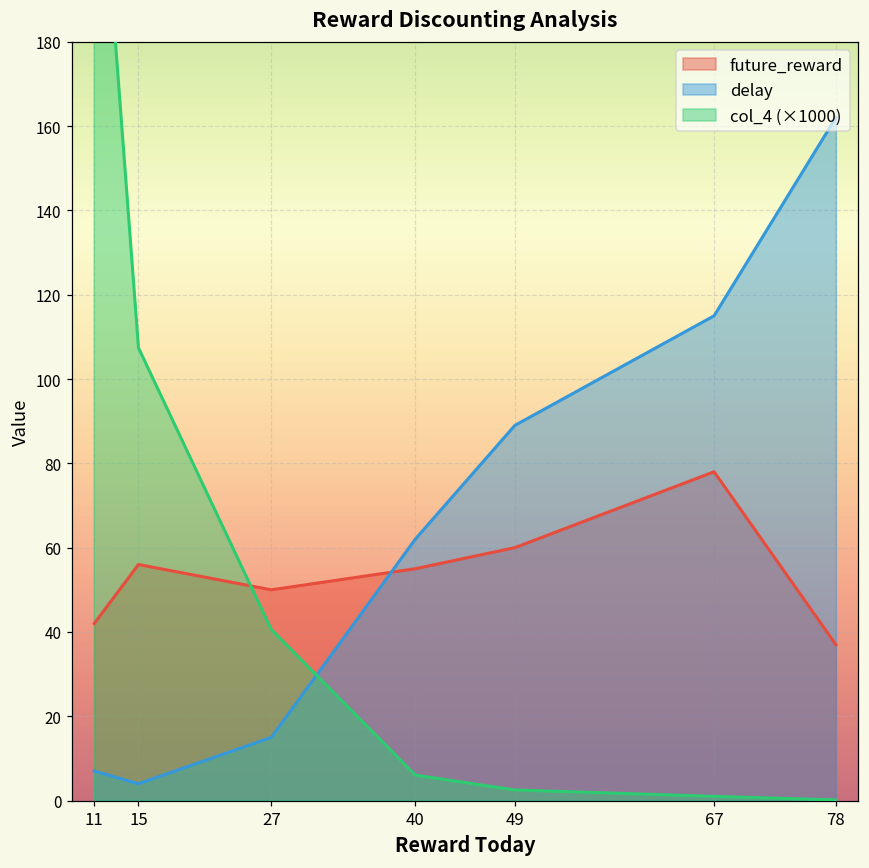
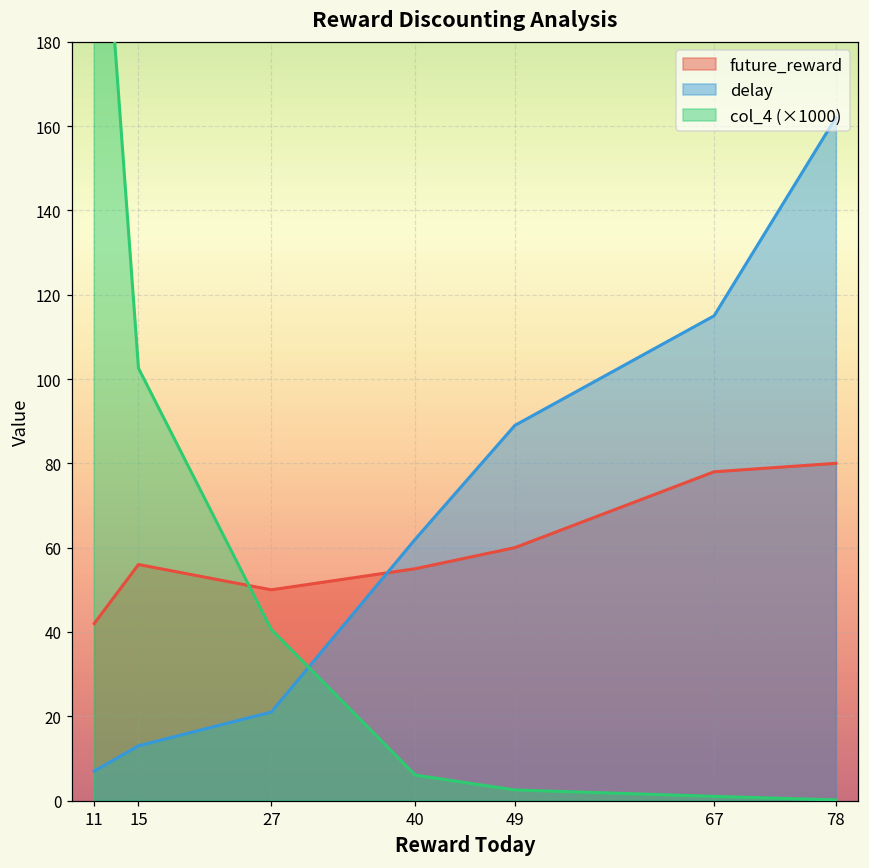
delay, 15: 4 -> 13
col_4 (×1000), 15: 107 -> 103
delay, 27: 15 -> 21
future_reward, 78: 37 -> 80
